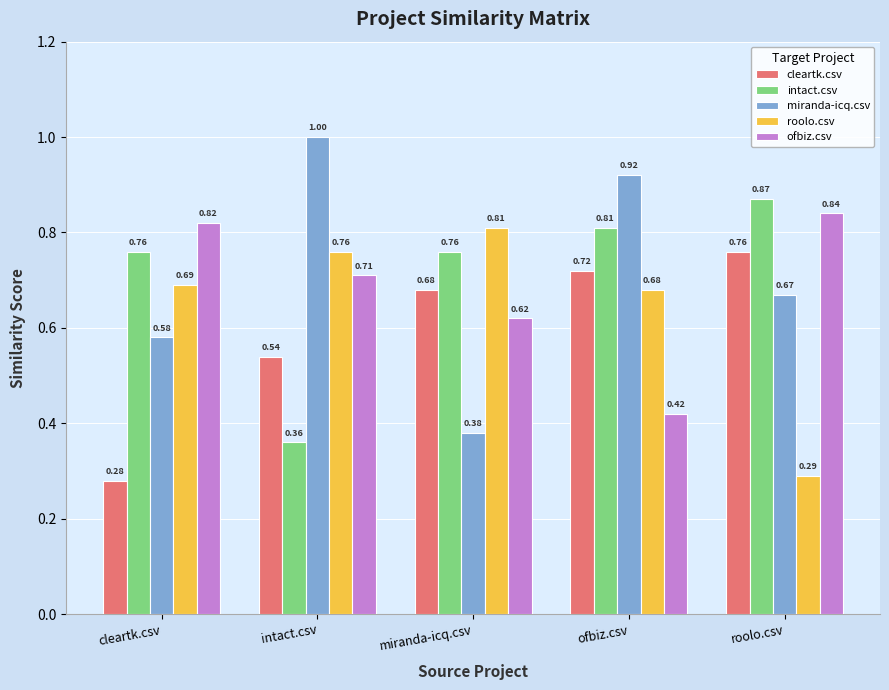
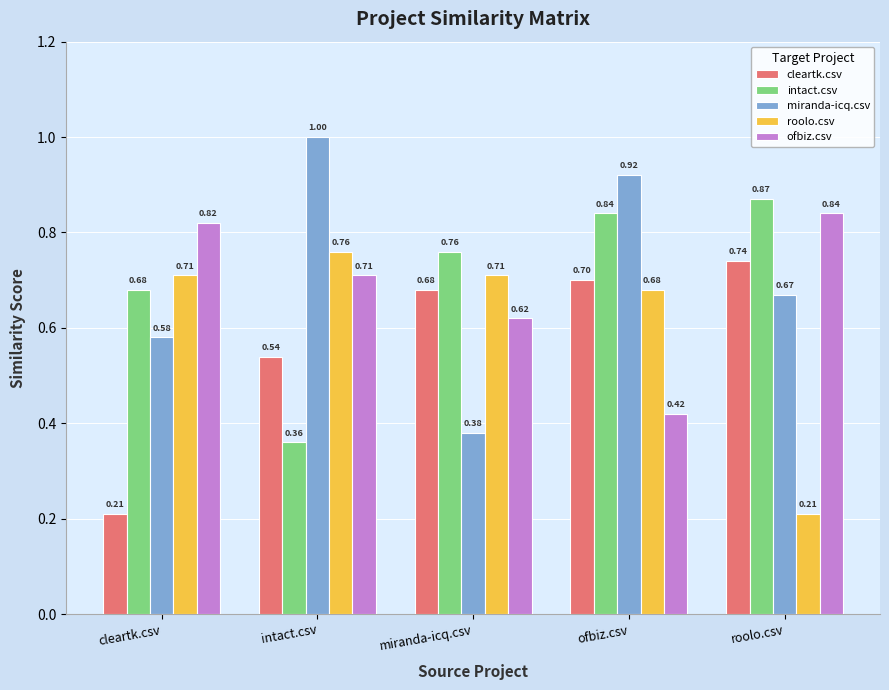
cleartk.csv, cleartk.csv: 0.28 -> 0.21
intact.csv, cleartk.csv: 0.76 -> 0.68
roolo.csv, cleartk.csv: 0.69 -> 0.71
roolo.csv, miranda-icq.csv: 0.81 -> 0.71
cleartk.csv, ofbiz.csv: 0.72 -> 0.70
intact.csv, ofbiz.csv: 0.81 -> 0.84
cleartk.csv, roolo.csv: 0.76 -> 0.74
roolo.csv, roolo.csv: 0.29 -> 0.21
